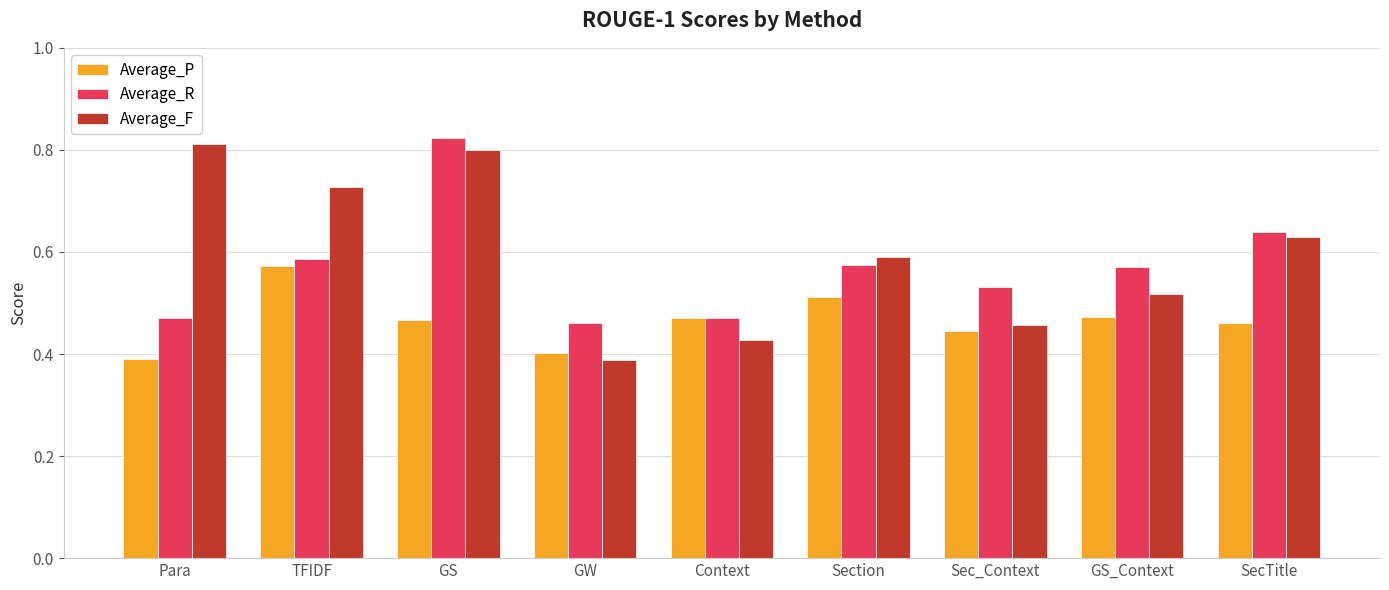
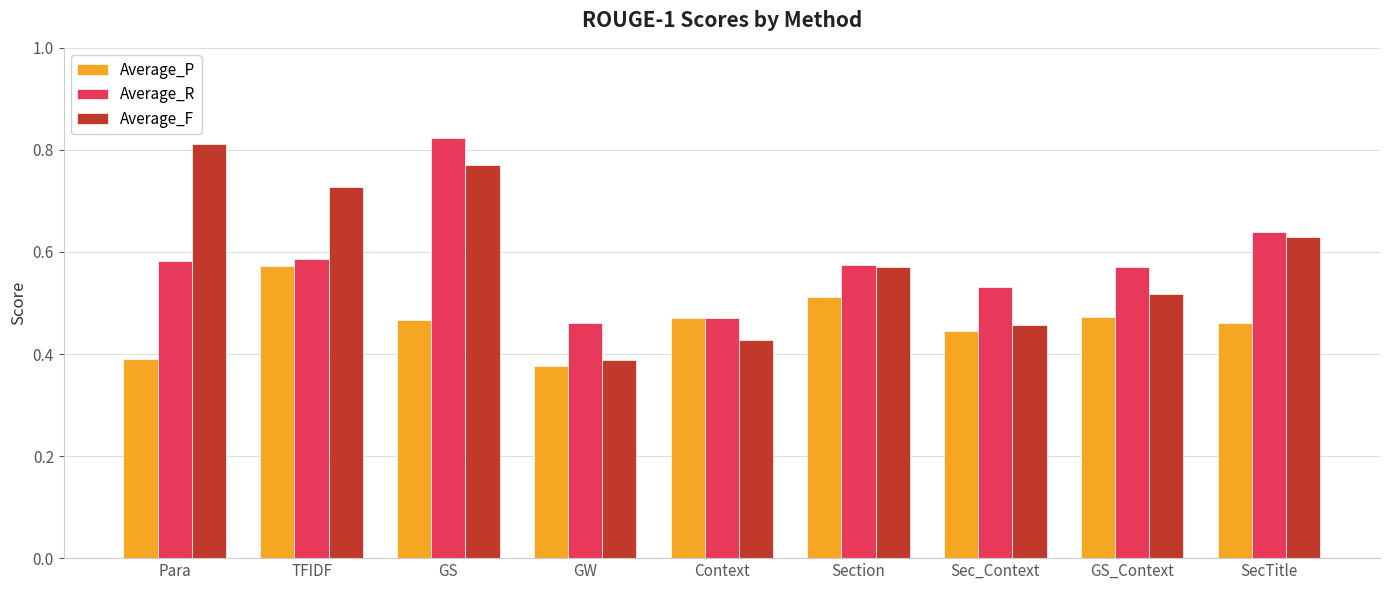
Average_R, Para: 0.47 -> 0.58
Average_F, GS: 0.80 -> 0.77
Average_P, GW: 0.40 -> 0.38
Average_F, Section: 0.59 -> 0.57
